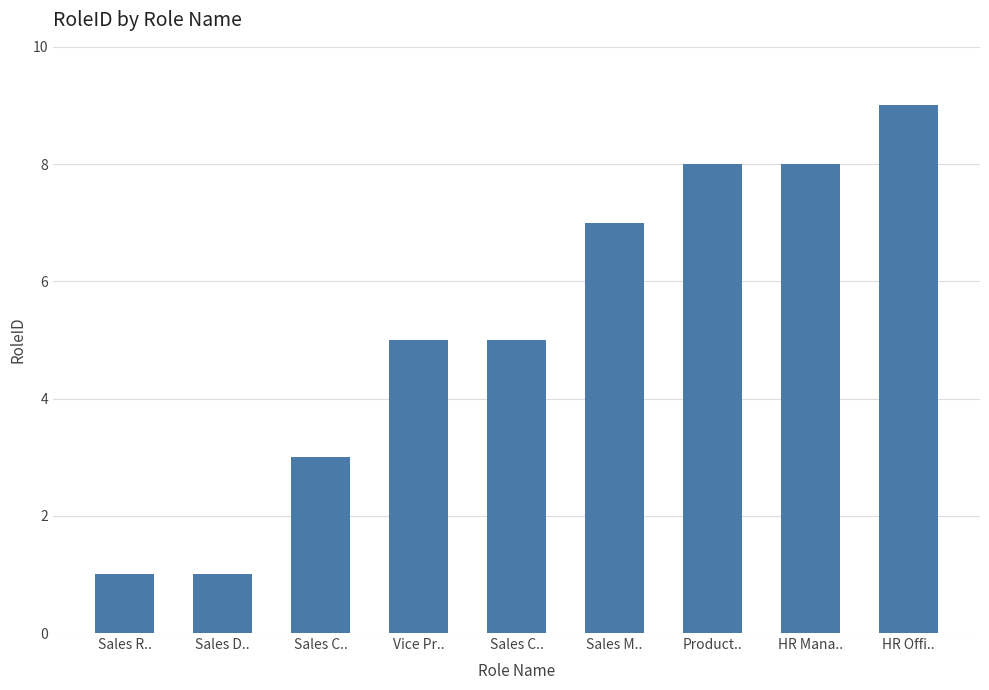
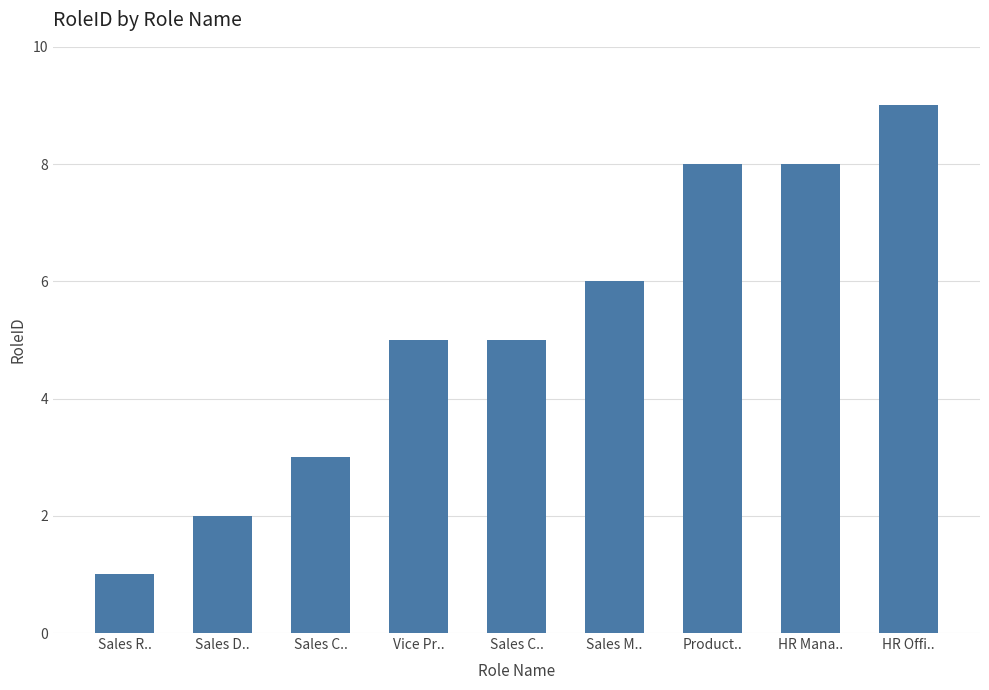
Sales D..: 1 -> 2
Sales M..: 7 -> 6
